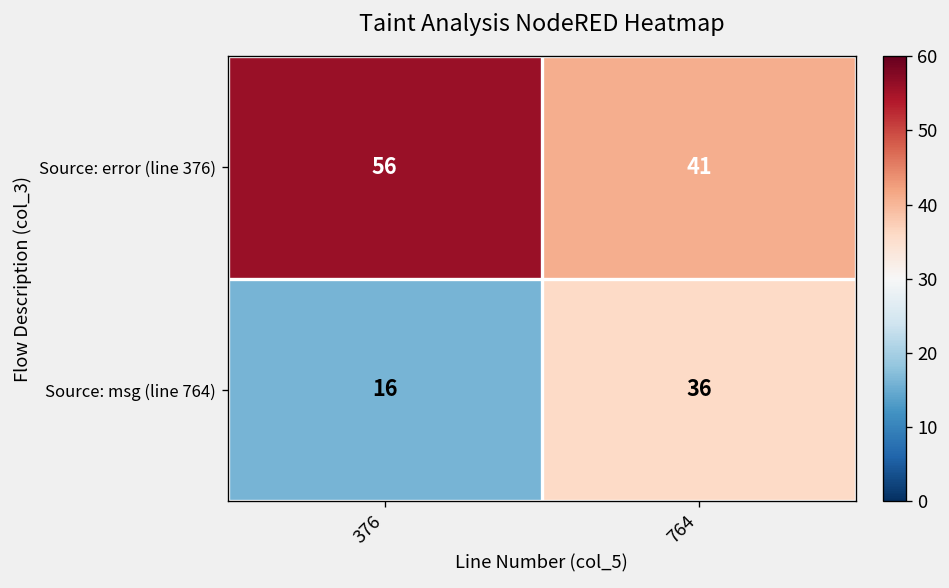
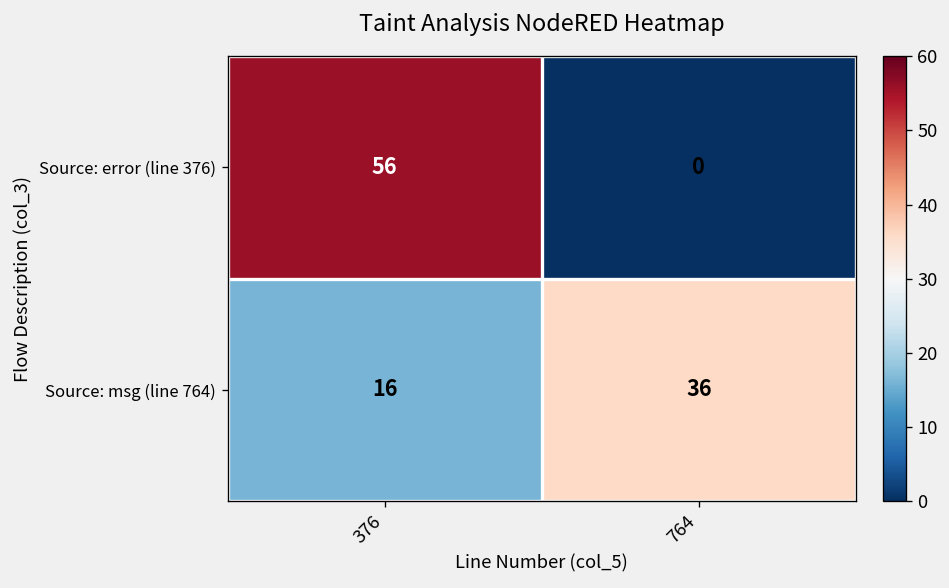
Source: error (line 376), 764: 41 -> 0
